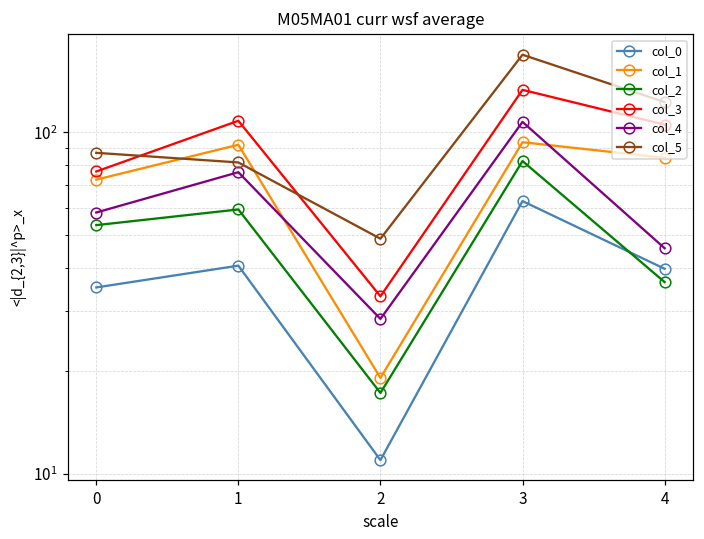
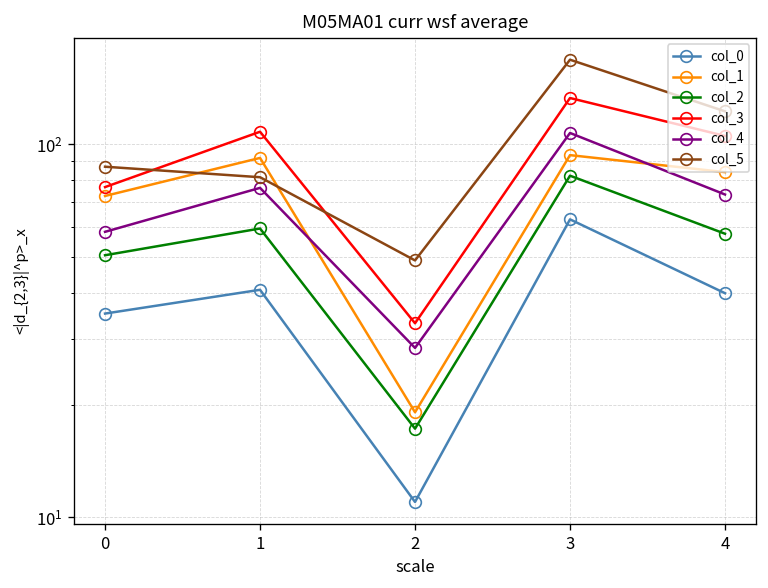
col_2, 0: 54 -> 50
col_2, 4: 36 -> 58
col_4, 4: 46 -> 73
